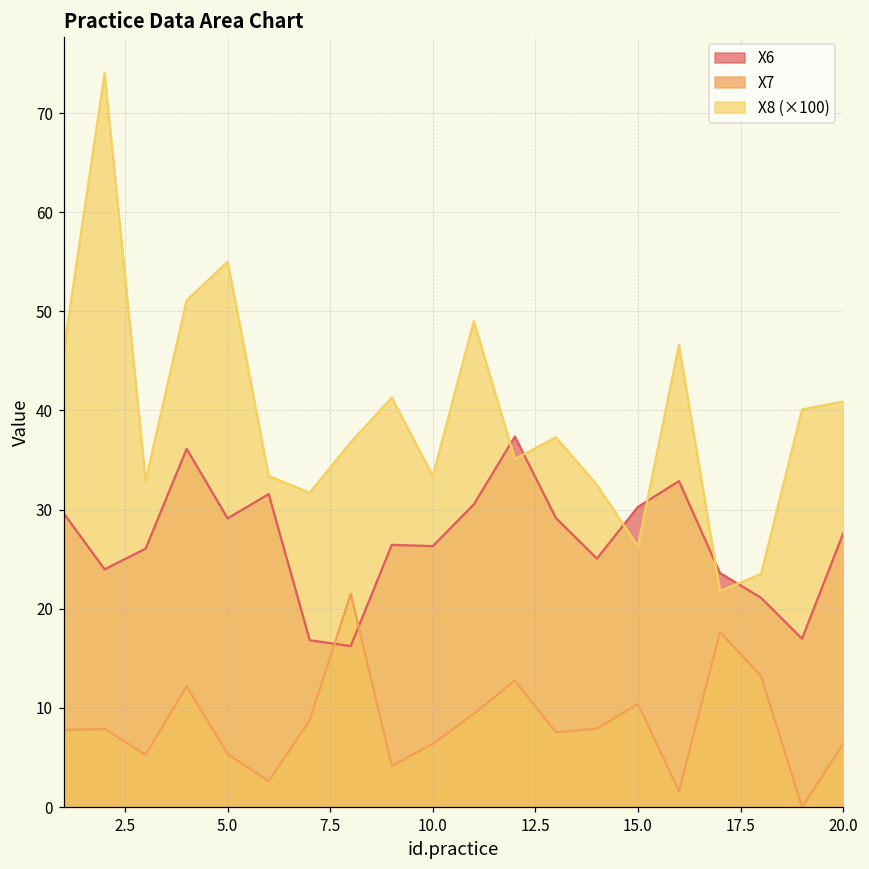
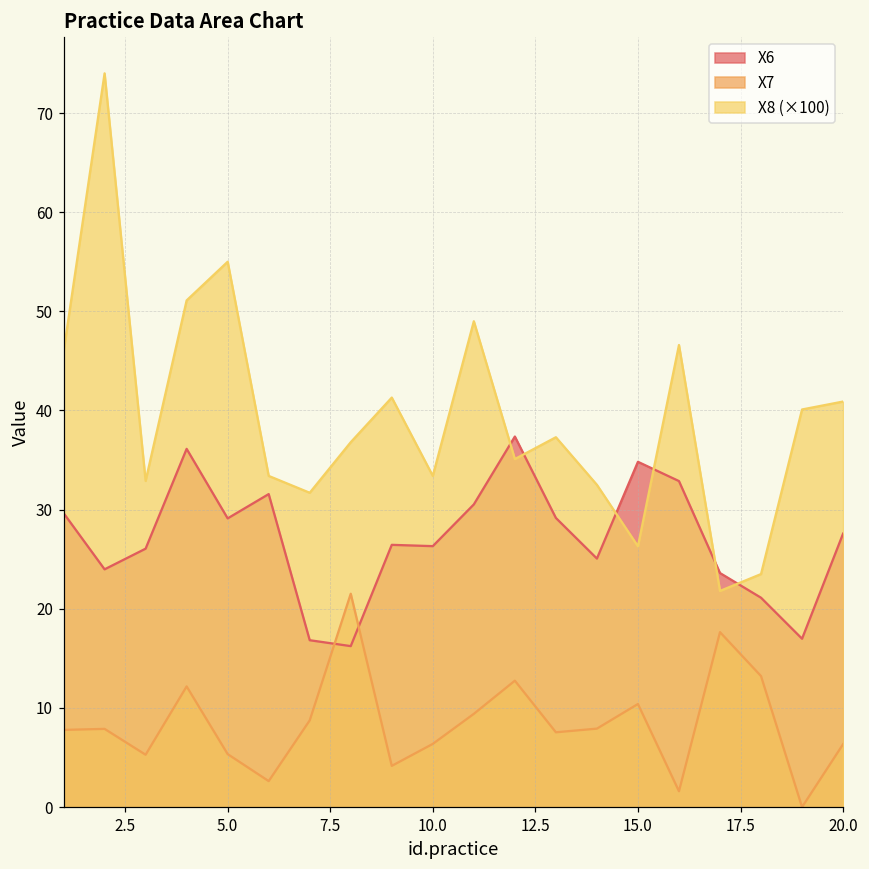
X6, 15.0: 30 -> 35
